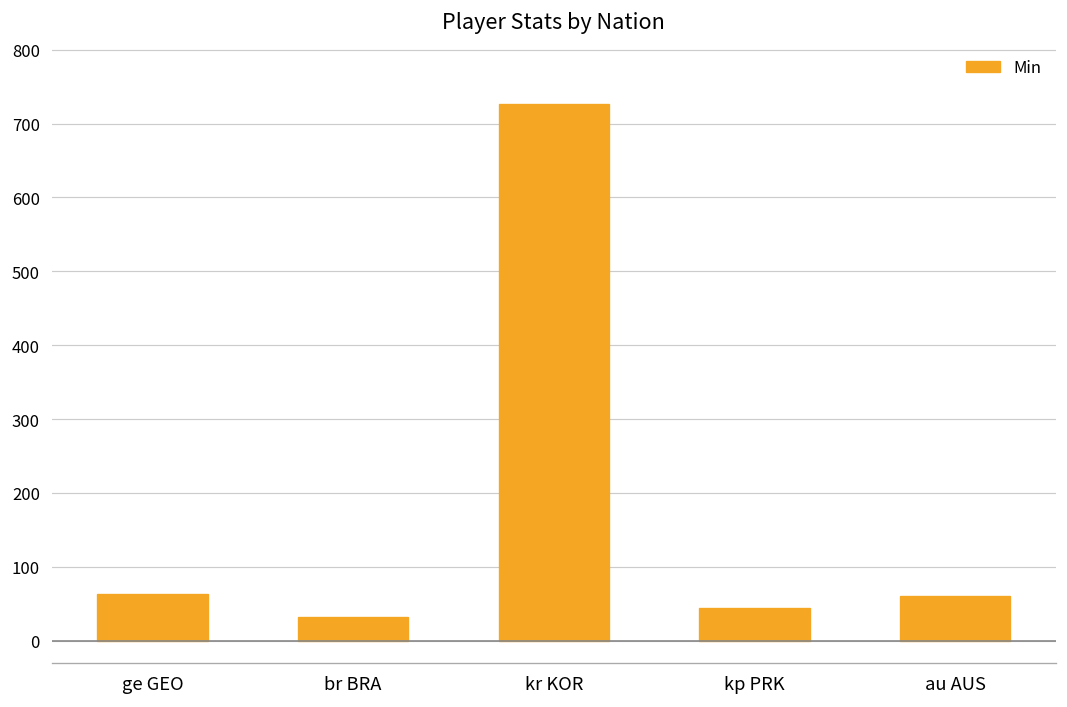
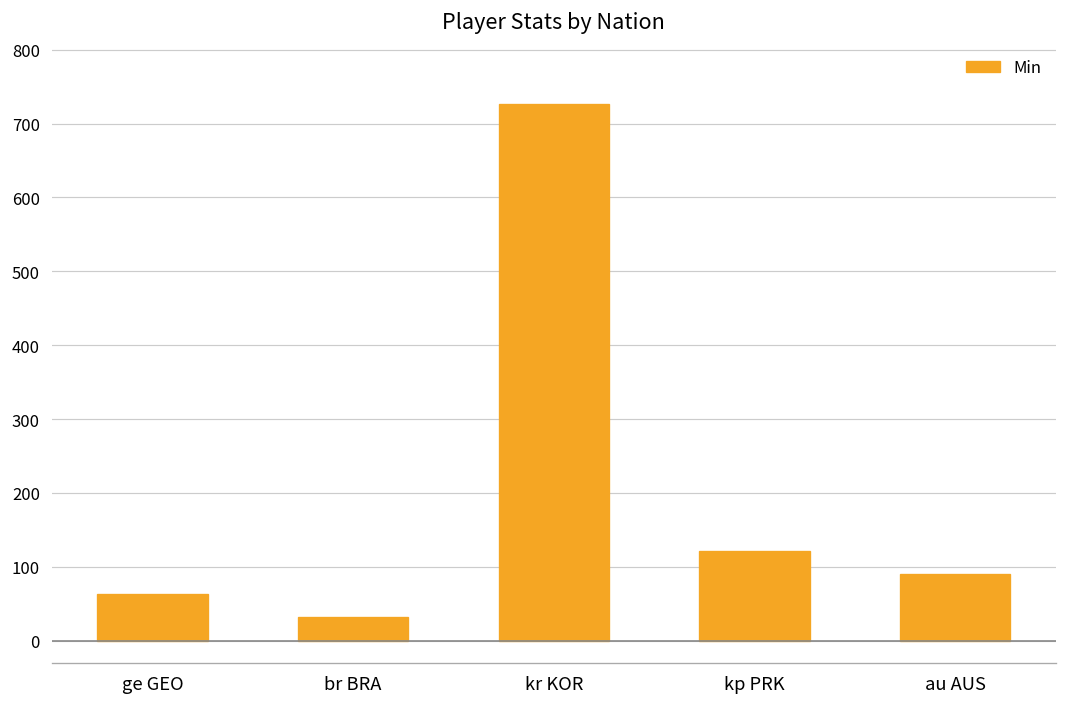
kp PRK: 50 -> 120
au AUS: 60 -> 90
